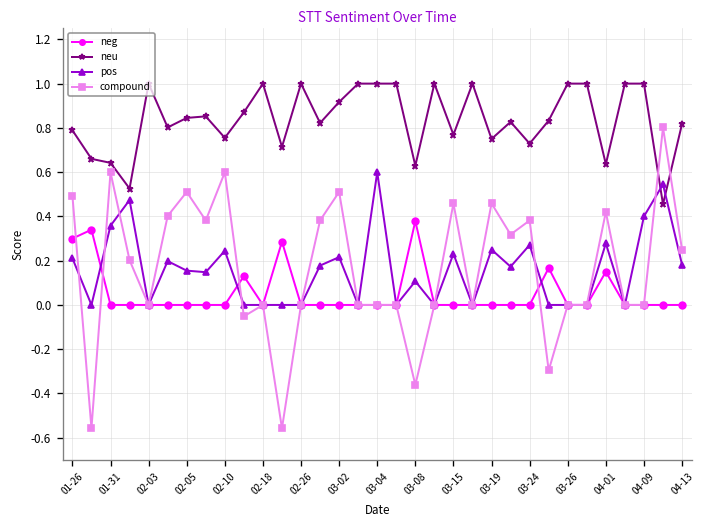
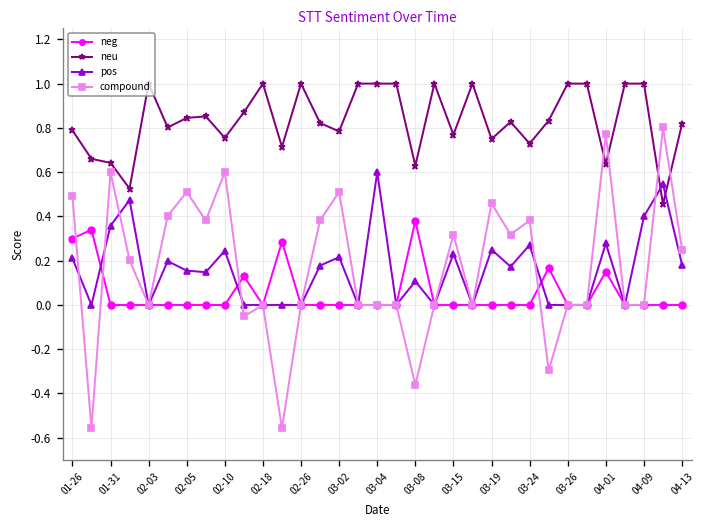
neu, 03-02: 0.92 -> 0.78
compound, 03-15: 0.46 -> 0.32
compound, 04-01: 0.42 -> 0.77
